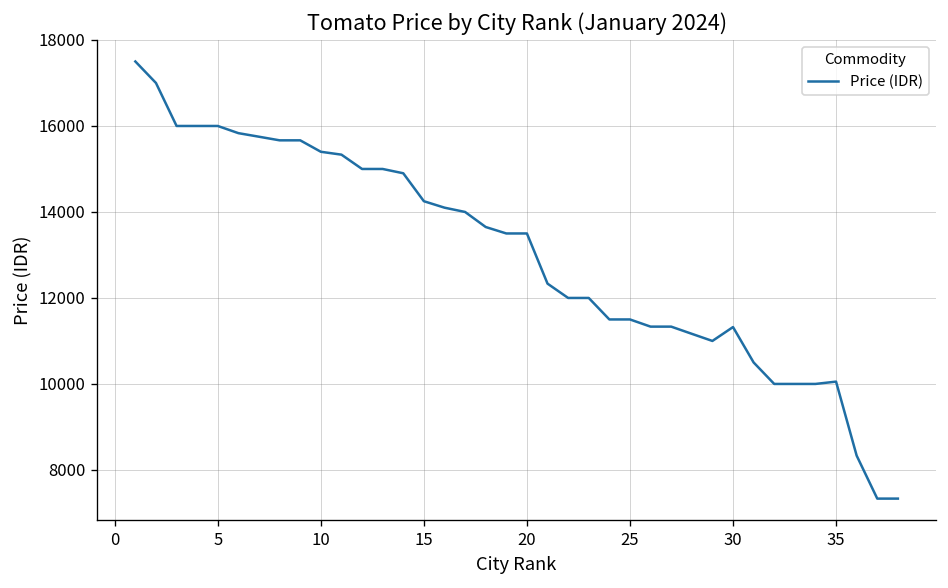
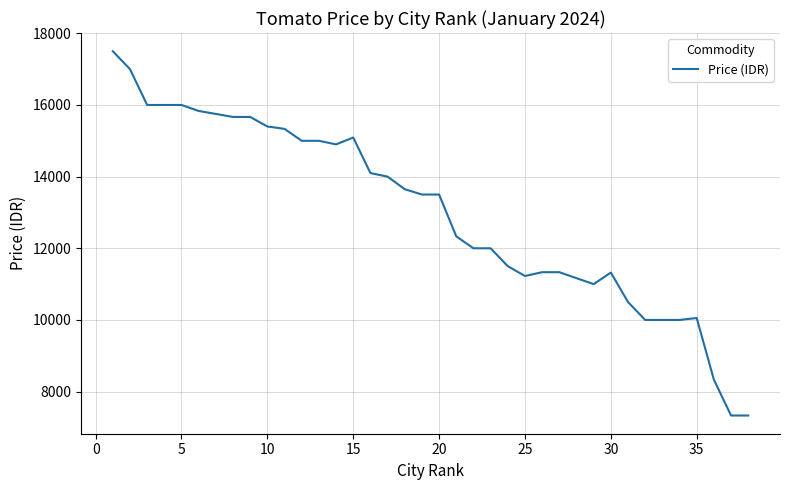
15: 14300 -> 15100
25: 11500 -> 11200
